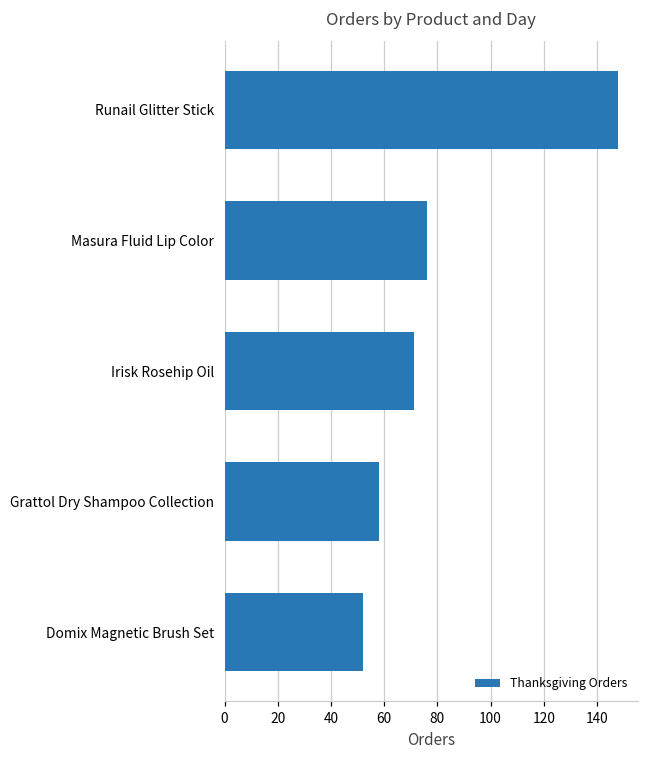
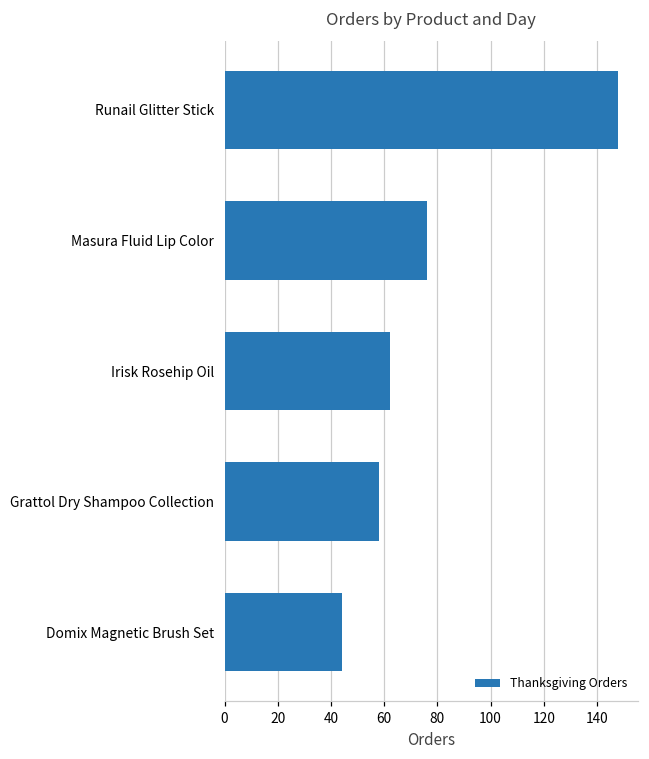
Irisk Rosehip Oil: 71 -> 62
Domix Magnetic Brush Set: 52 -> 44
